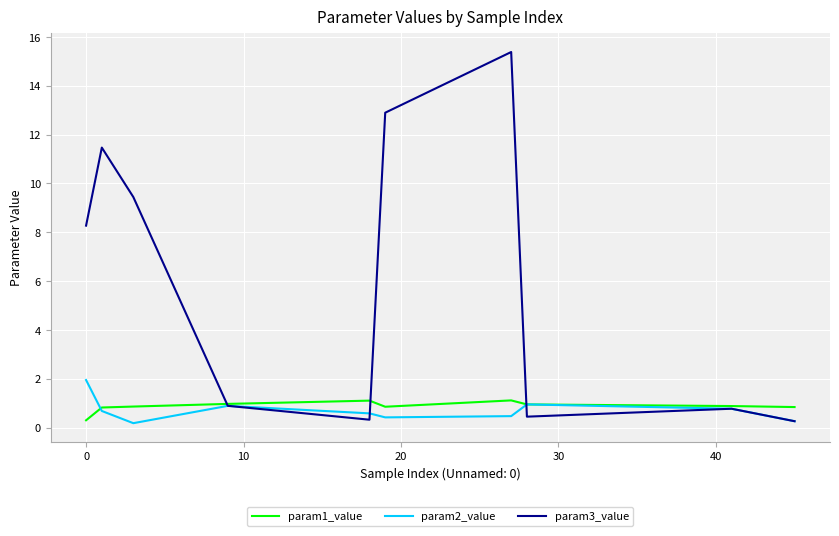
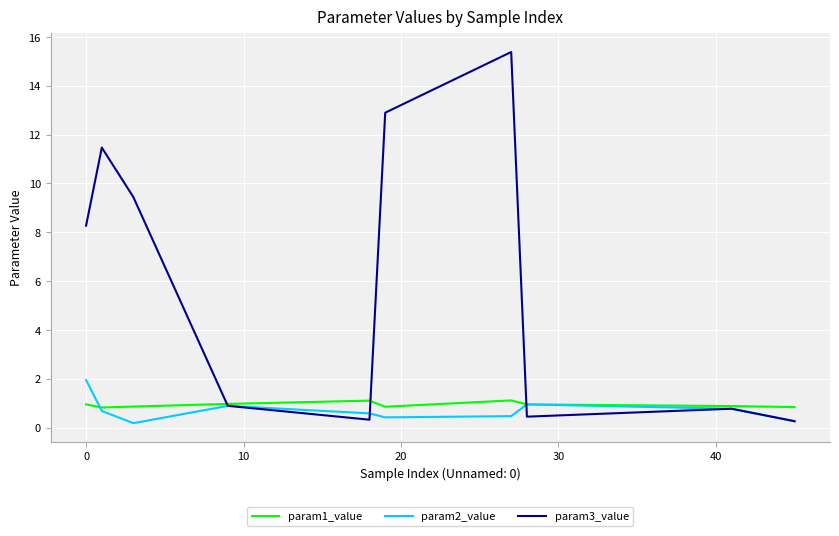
param1_value, 0: 0.3 -> 1.0
